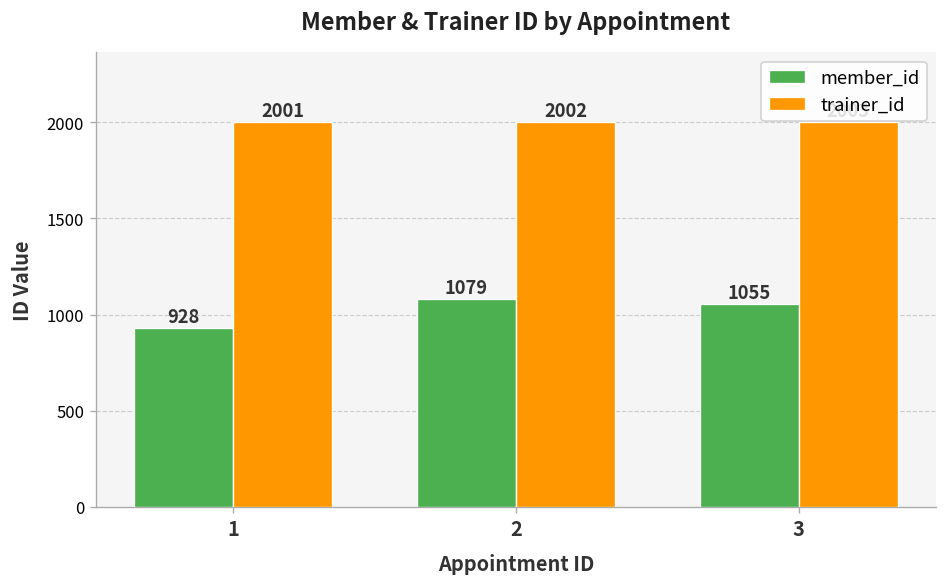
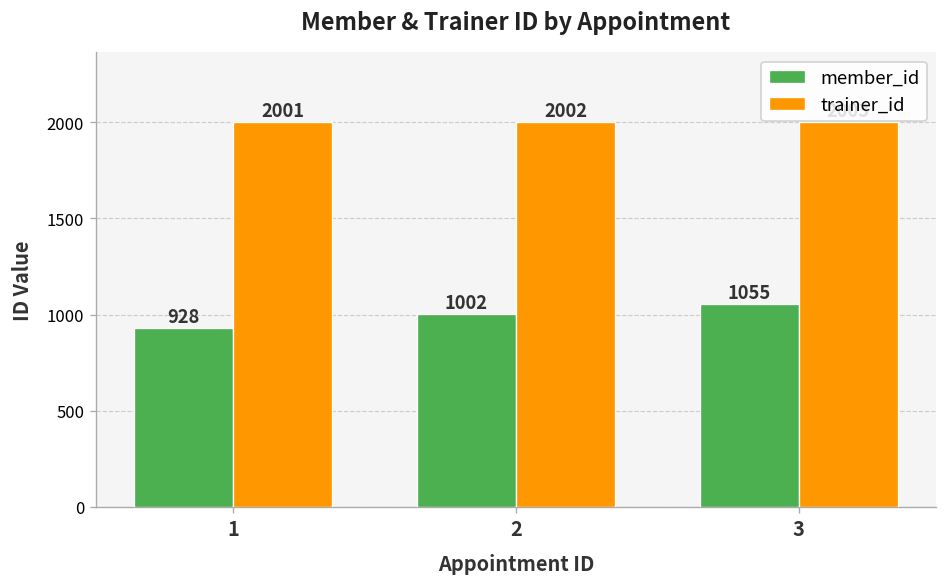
member_id, 2: 1079 -> 1002
